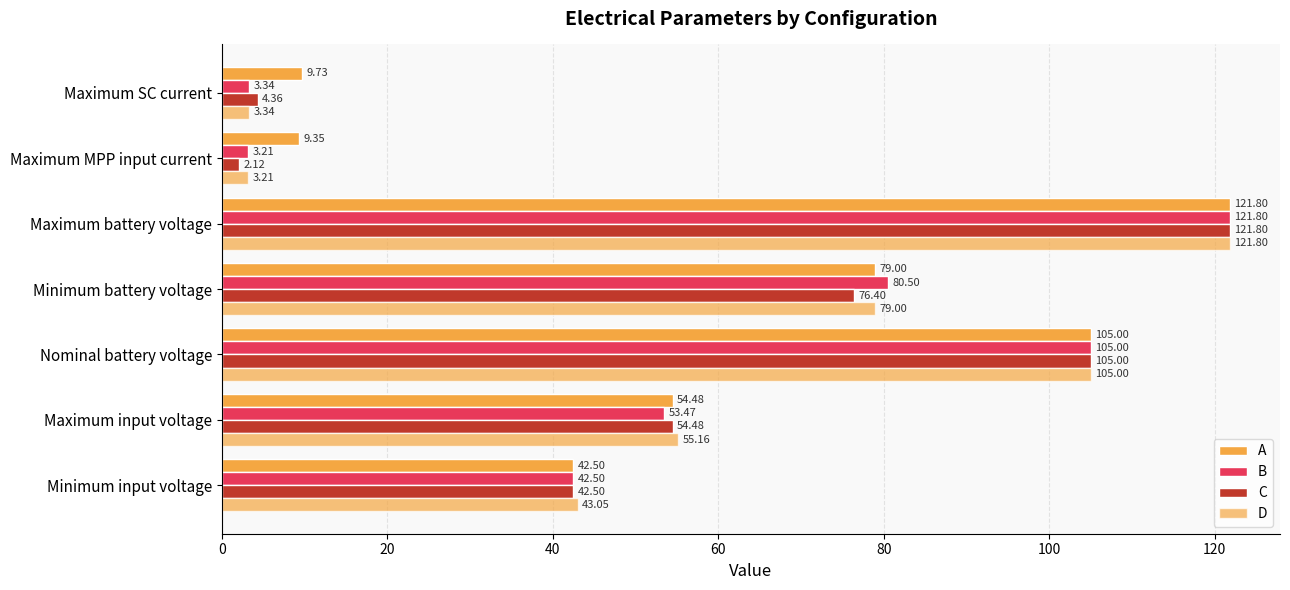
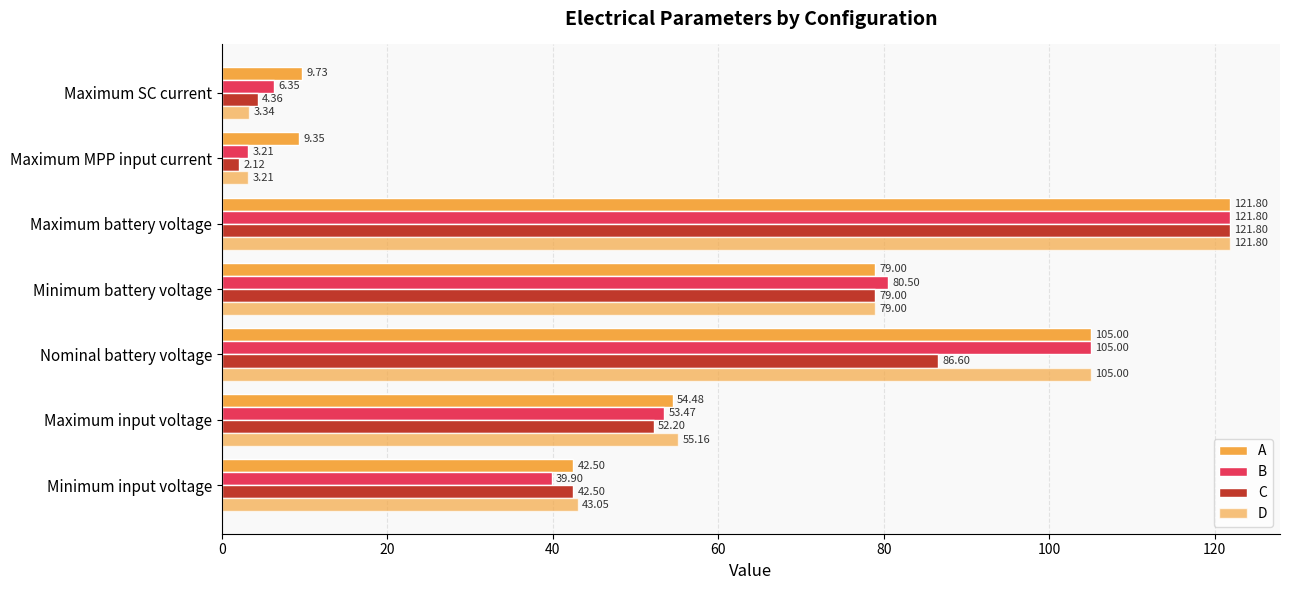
B, Maximum SC current: 3.34 -> 6.35
C, Minimum battery voltage: 76.40 -> 79.00
C, Nominal battery voltage: 105.00 -> 86.60
C, Maximum input voltage: 54.48 -> 52.20
B, Minimum input voltage: 42.50 -> 39.90
